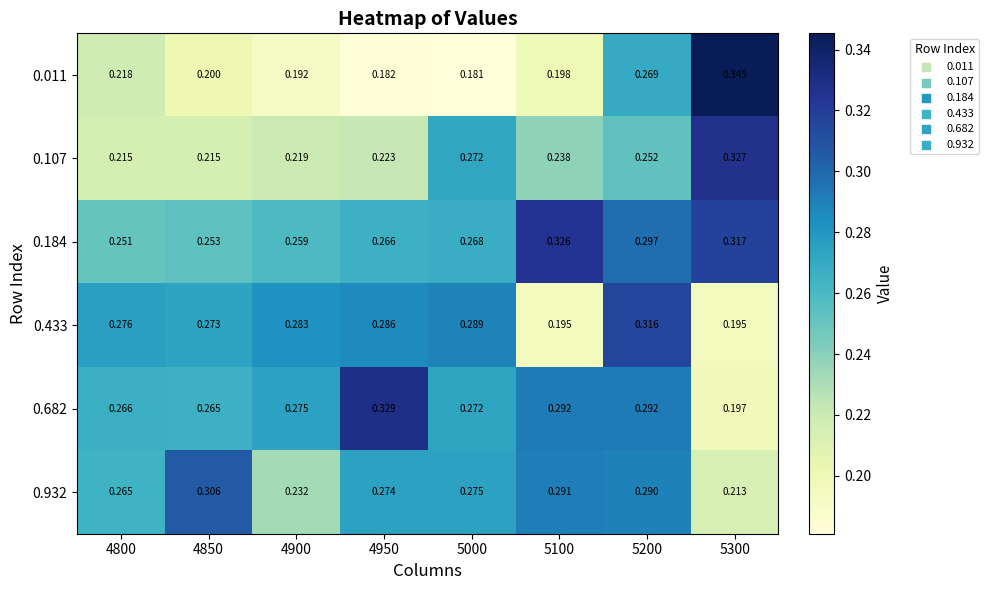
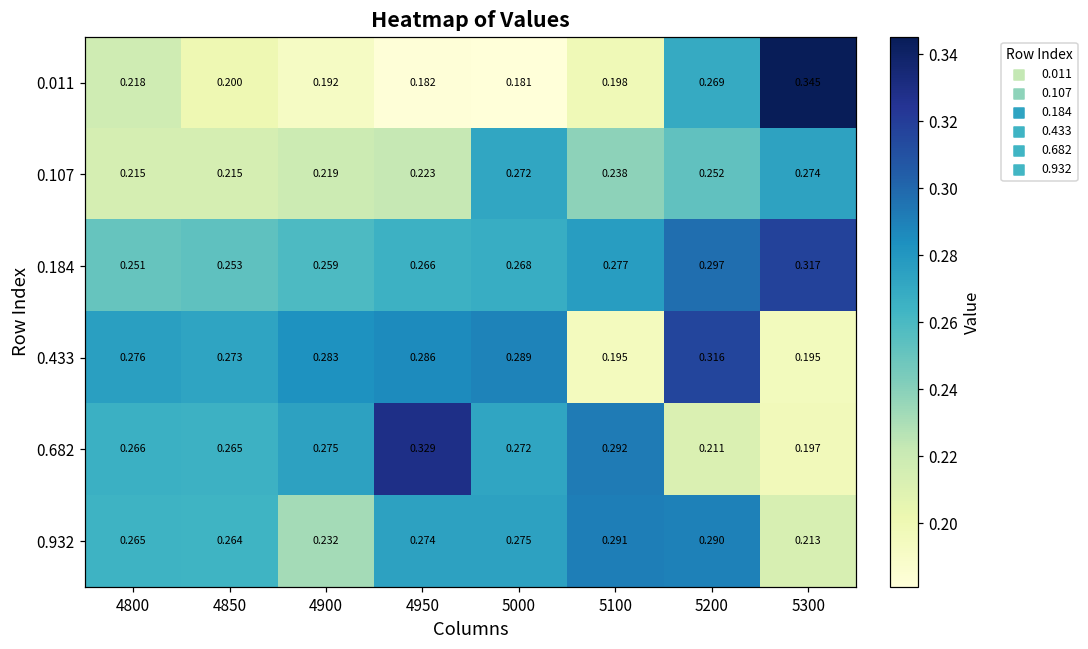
0.107, 5300: 0.327 -> 0.274
0.184, 5100: 0.326 -> 0.277
0.682, 5200: 0.292 -> 0.211
0.932, 4850: 0.306 -> 0.264
